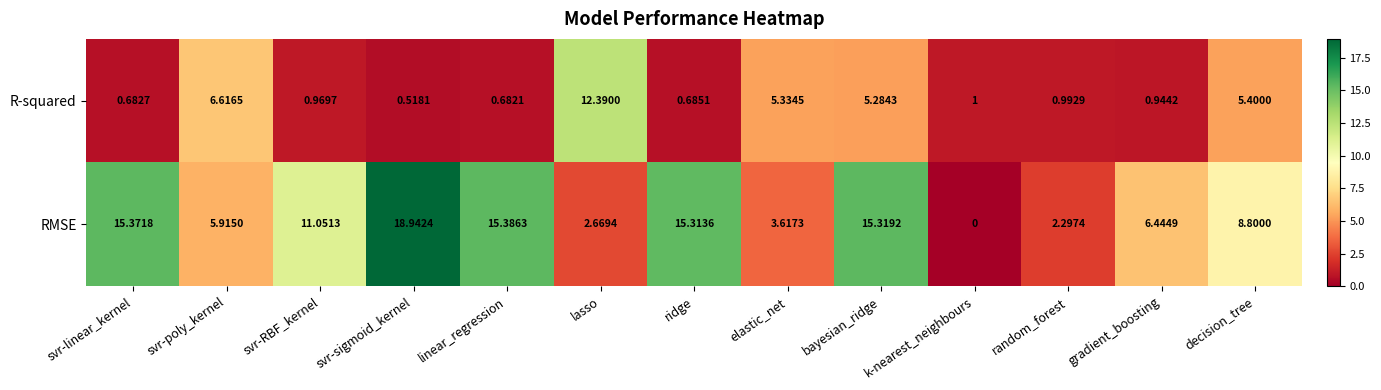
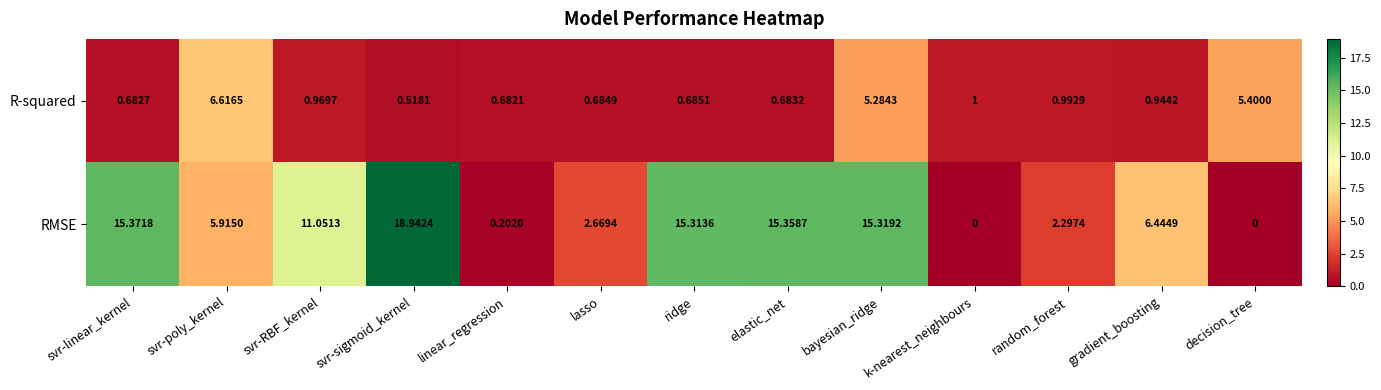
R-squared, lasso: 12.3900 -> 0.6849
R-squared, elastic_net: 5.3345 -> 0.6832
RMSE, linear_regression: 15.3863 -> 0.2020
RMSE, elastic_net: 3.6173 -> 15.3587
RMSE, decision_tree: 8.8000 -> 0
